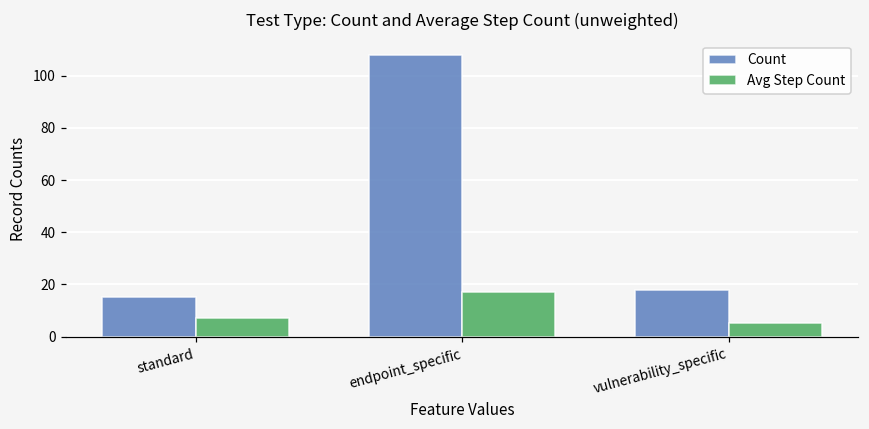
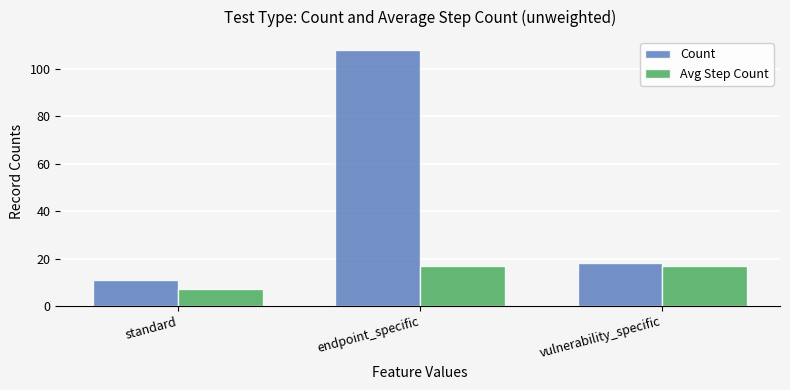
Count, standard: 15 -> 11
Avg Step Count, vulnerability_specific: 5 -> 17
